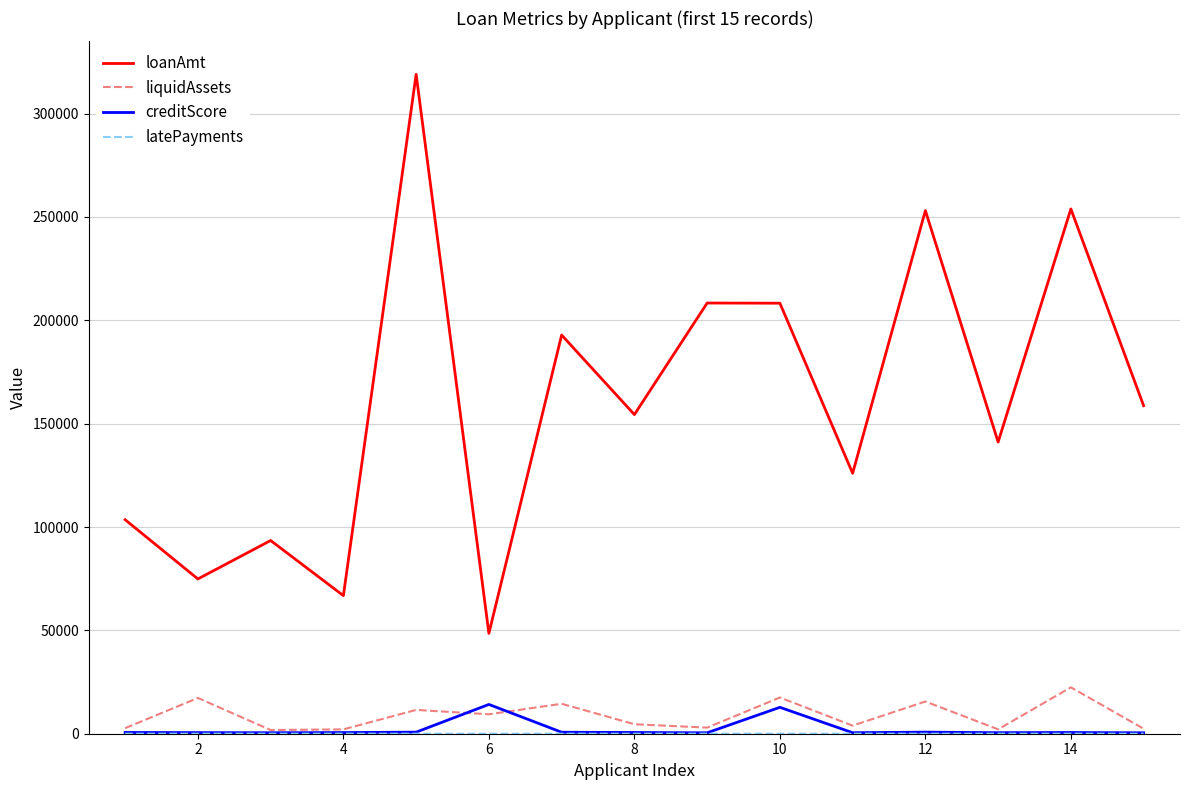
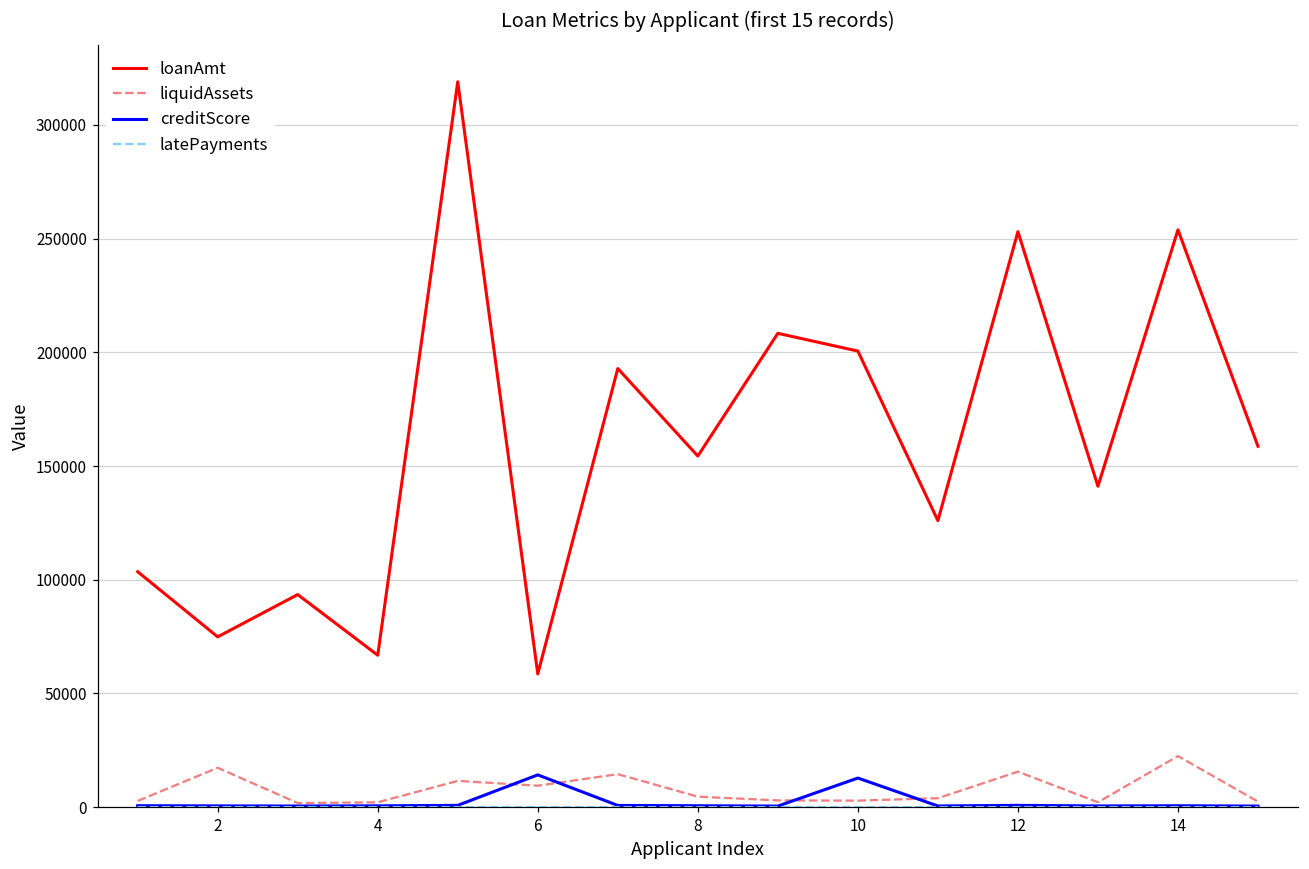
loanAmt, 6: 49000 -> 59000
loanAmt, 10: 208000 -> 201000
liquidAssets, 10: 18000 -> 3000
